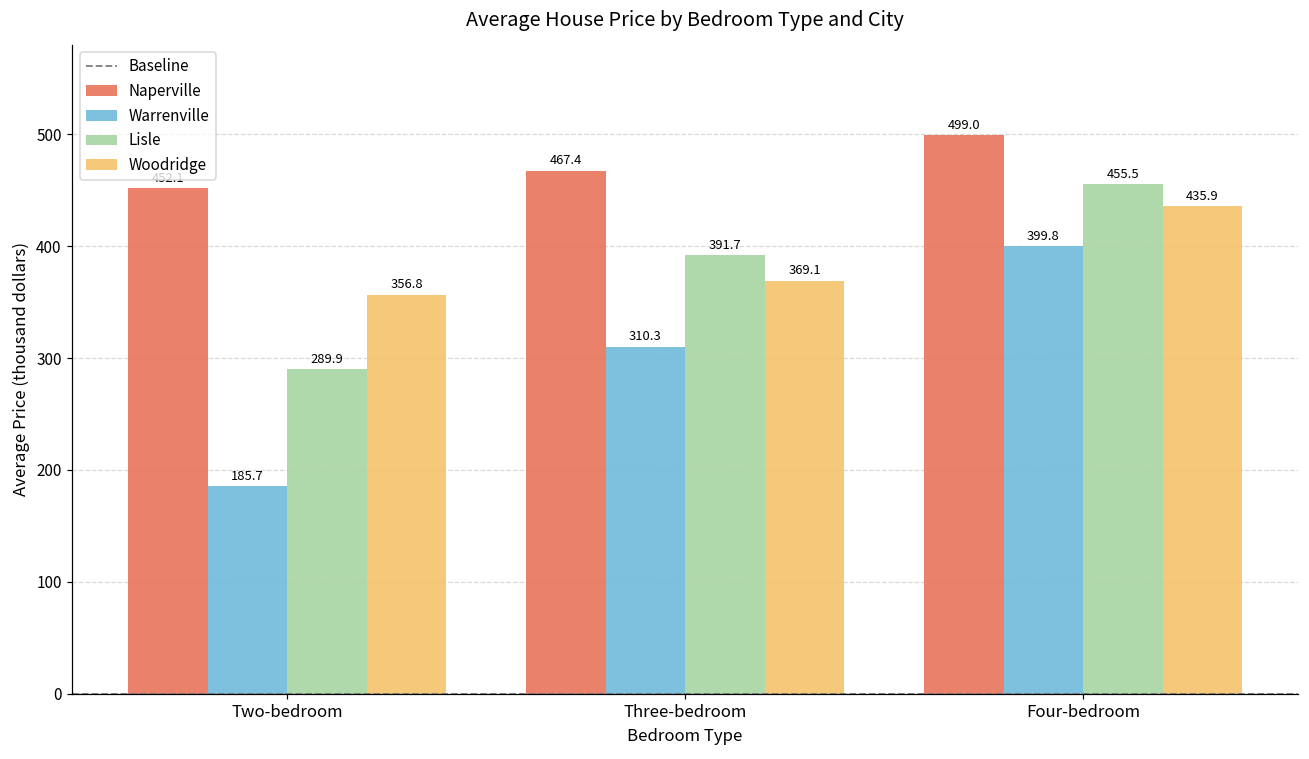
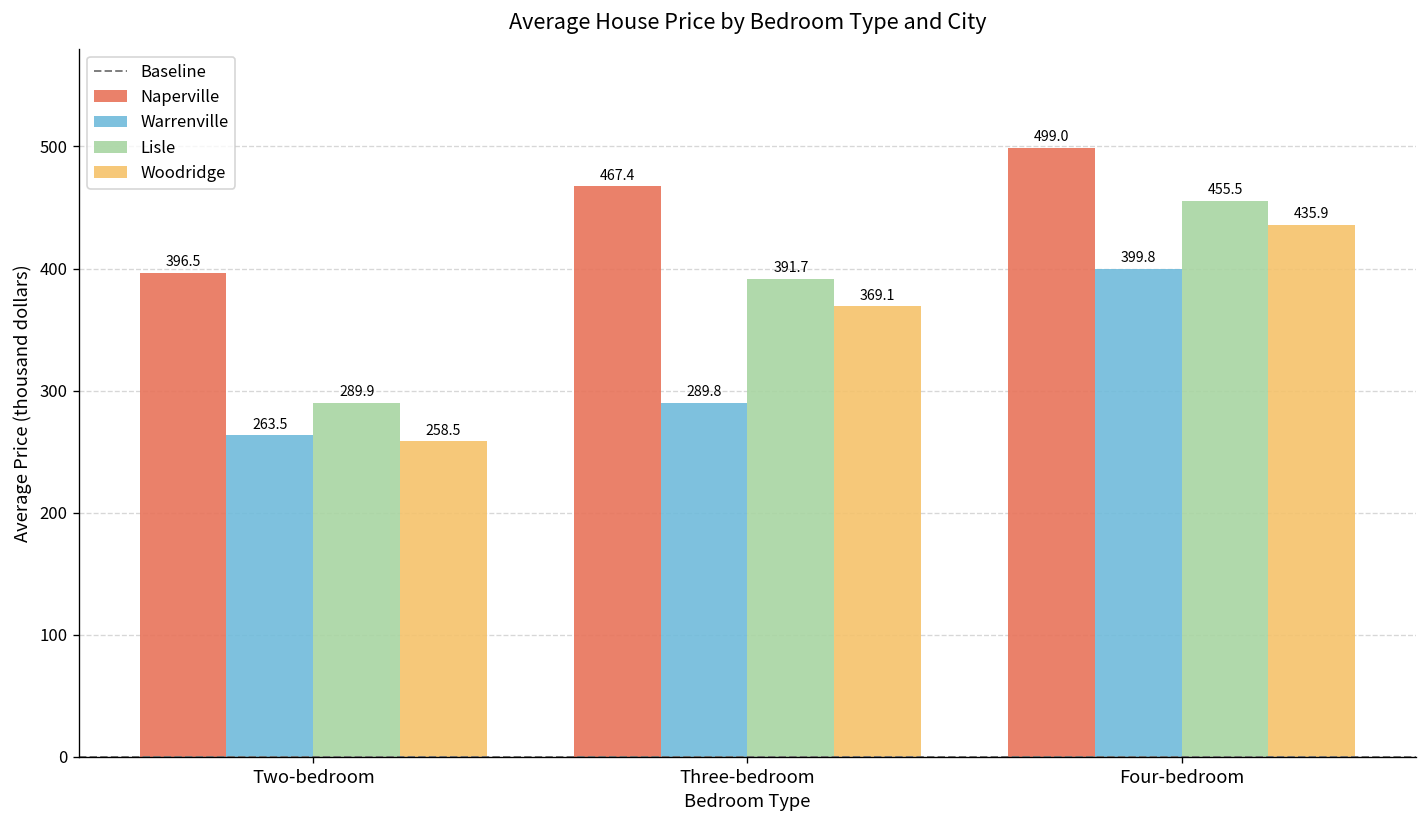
Naperville, Two-bedroom: 452 -> 397
Warrenville, Two-bedroom: 185.7 -> 263.5
Woodridge, Two-bedroom: 356.8 -> 258.5
Warrenville, Three-bedroom: 310.3 -> 289.8
